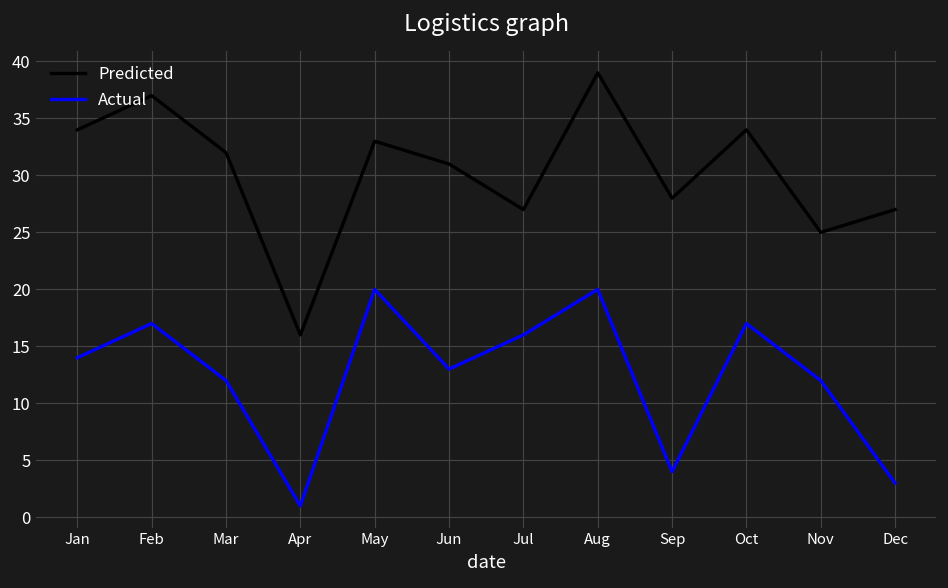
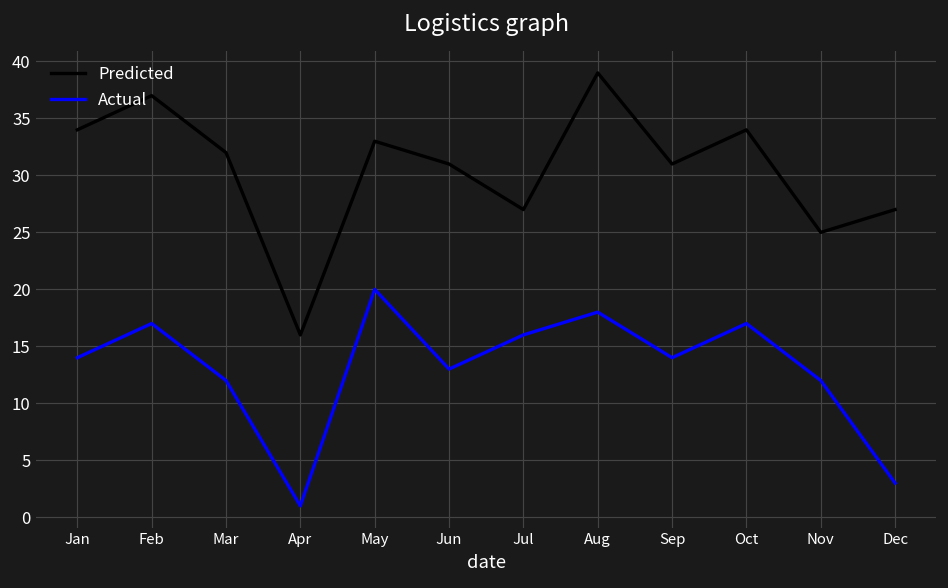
Actual, Aug: 20 -> 18
Predicted, Sep: 28 -> 31
Actual, Sep: 4 -> 14
